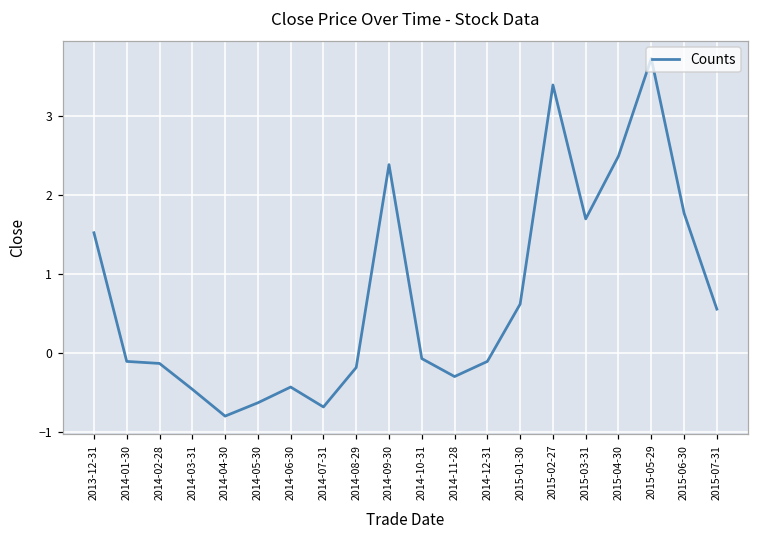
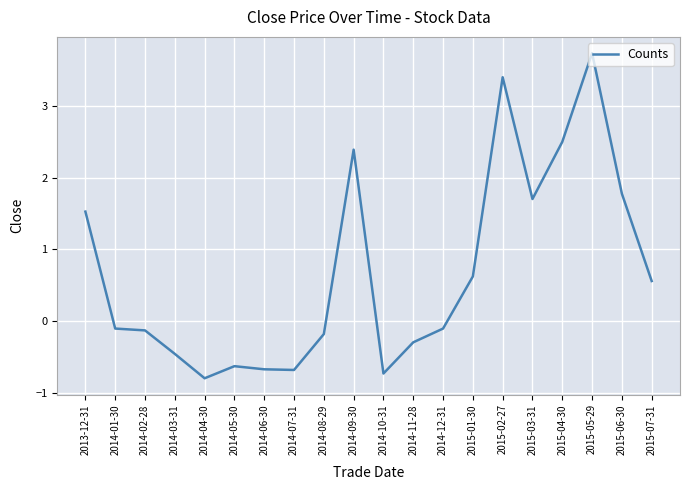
2014-06-30: -0.4 -> -0.7
2014-10-31: -0.1 -> -0.7
